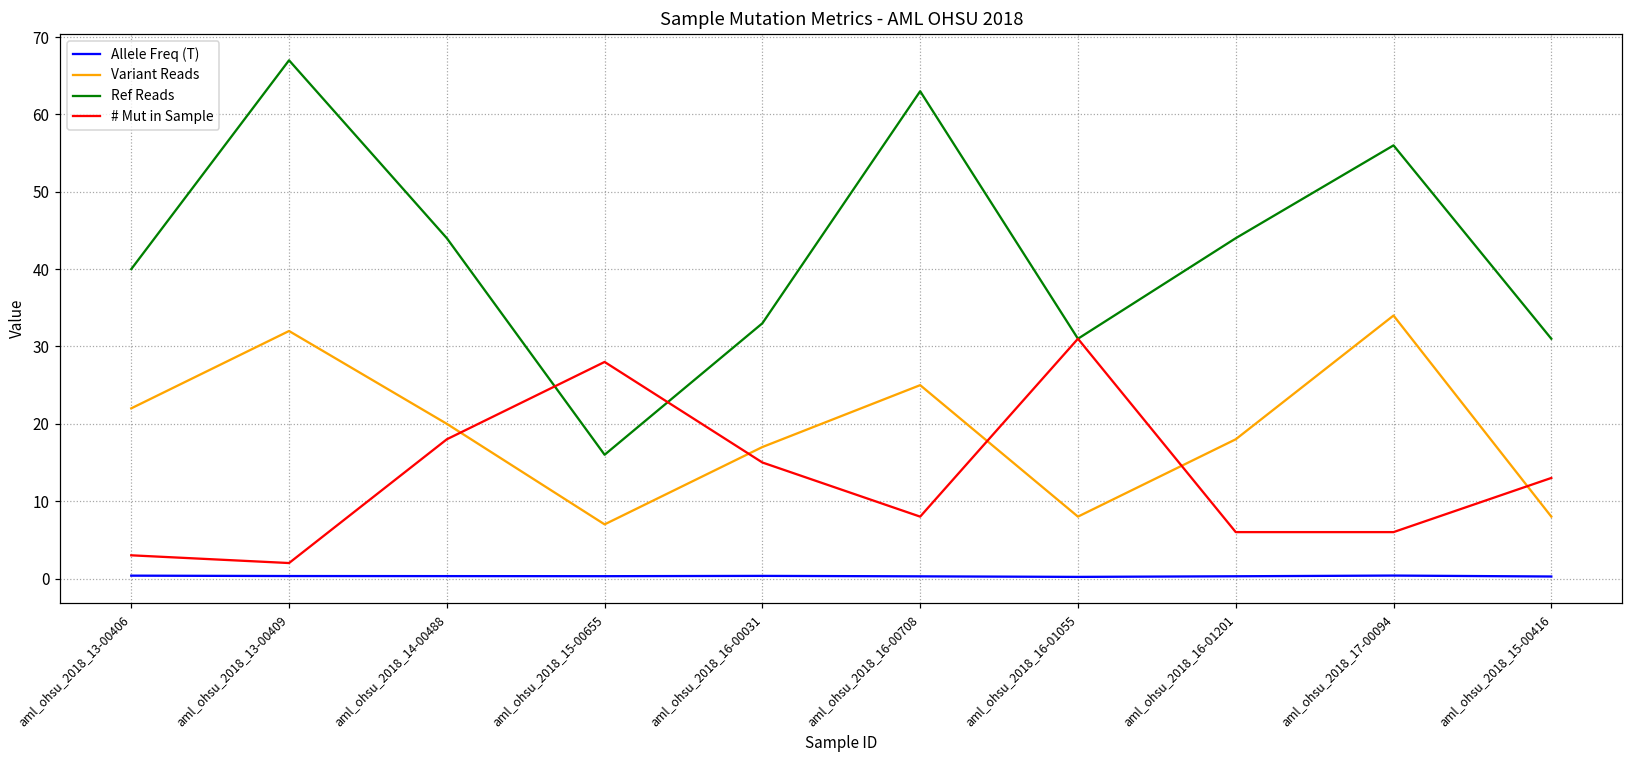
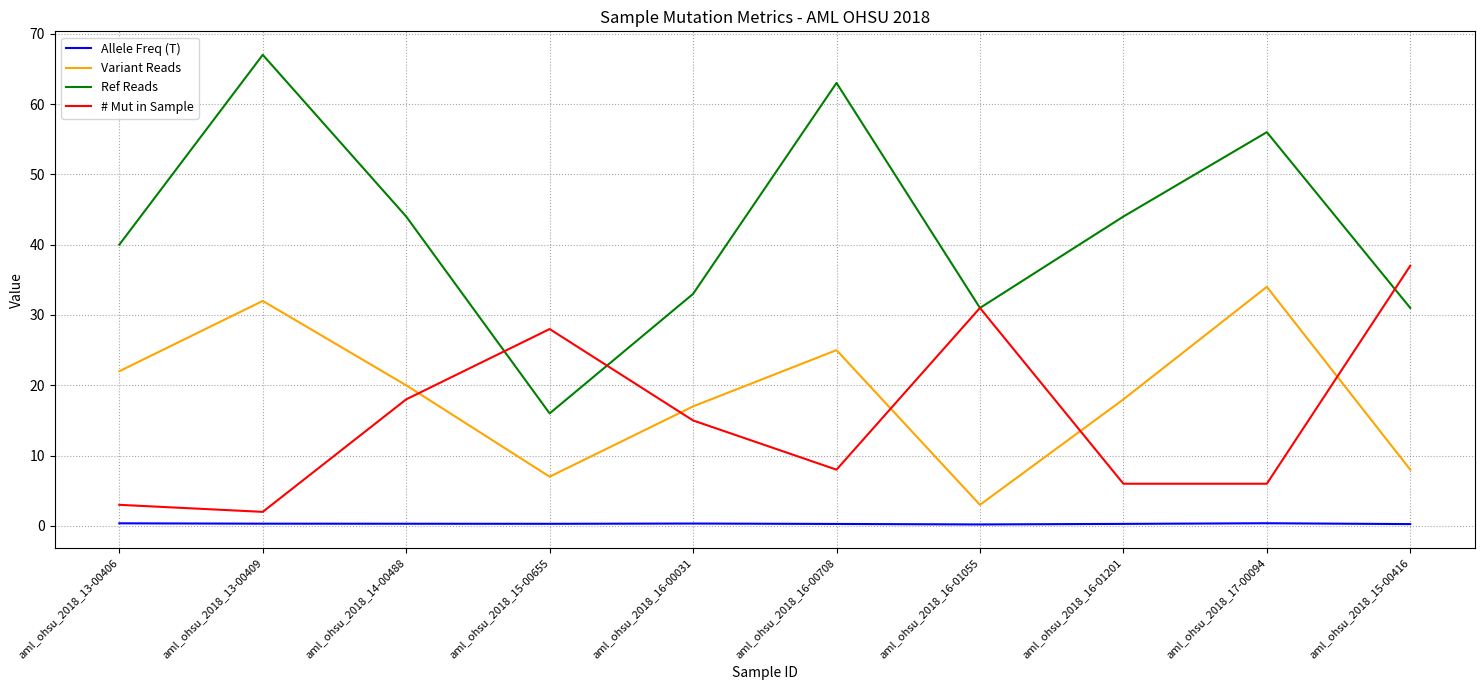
Variant Reads, aml_ohsu_2018_16-01055: 8 -> 3
# Mut in Sample, aml_ohsu_2018_15-00416: 13 -> 37
